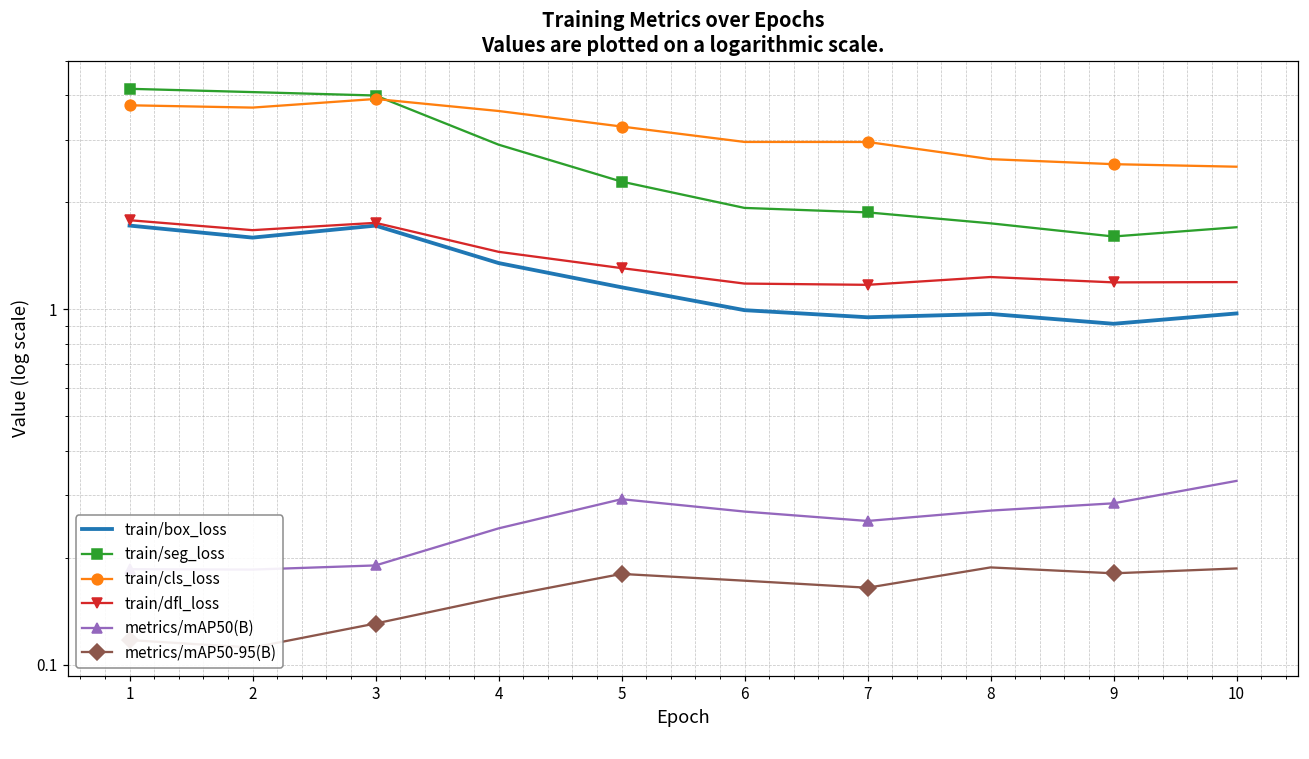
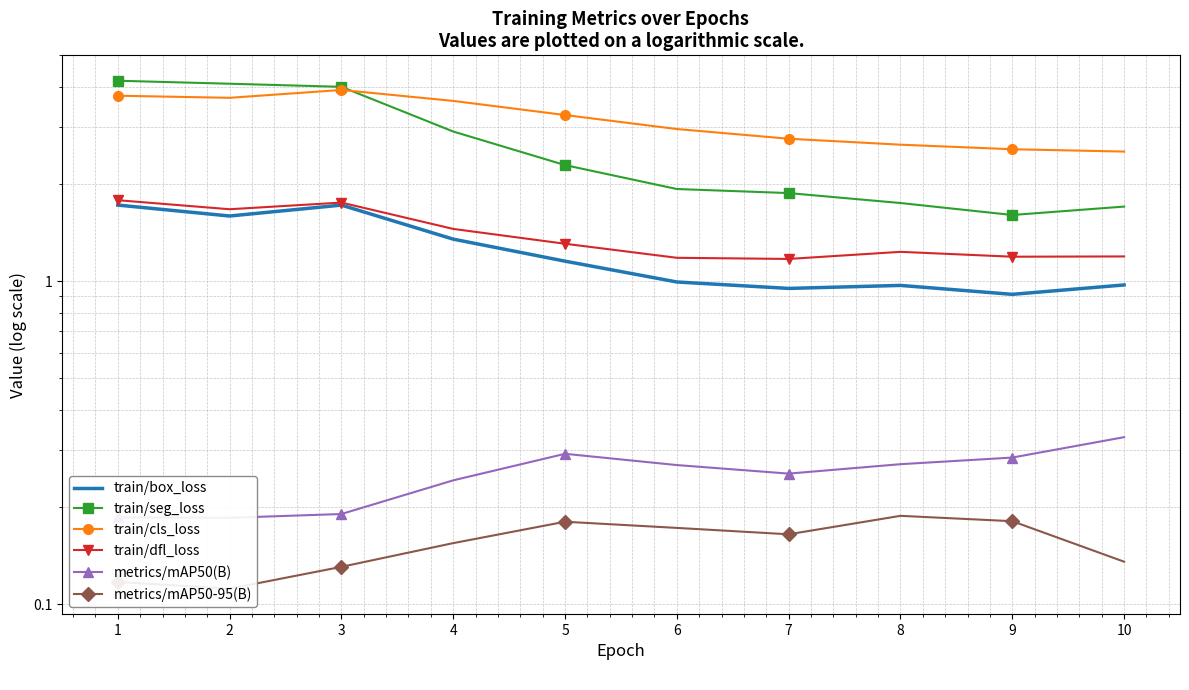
train/cls_loss, 7: 3.0 -> 2.8
metrics/mAP50-95(B), 10: 0.19 -> 0.135
